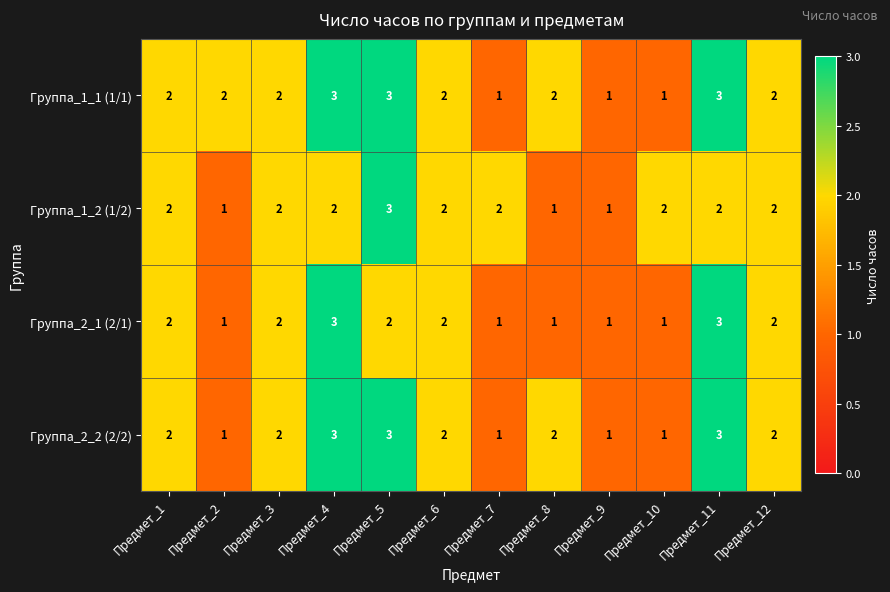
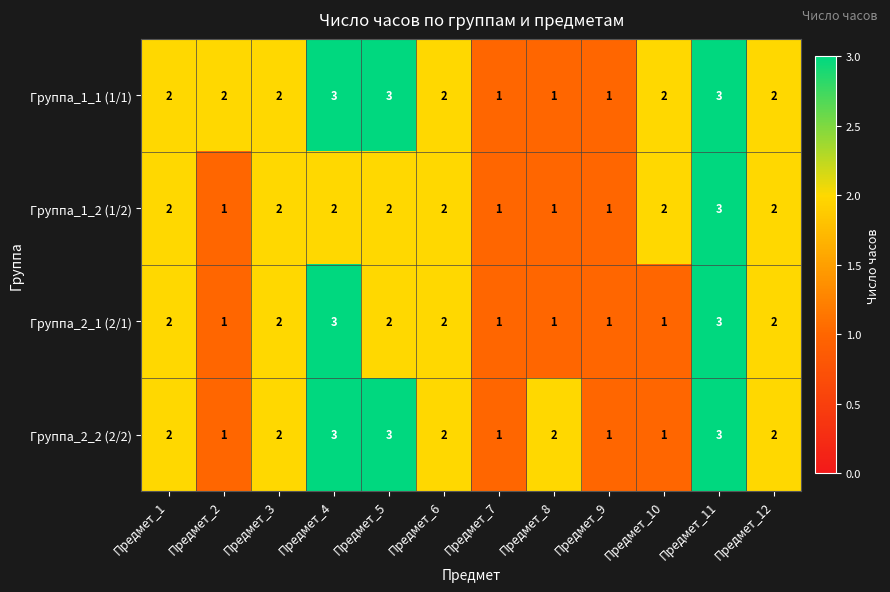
Группа_1_1 (1/1), Предмет_8: 2 -> 1
Группа_1_1 (1/1), Предмет_10: 1 -> 2
Группа_1_2 (1/2), Предмет_5: 3 -> 2
Группа_1_2 (1/2), Предмет_7: 2 -> 1
Группа_1_2 (1/2), Предмет_11: 2 -> 3
